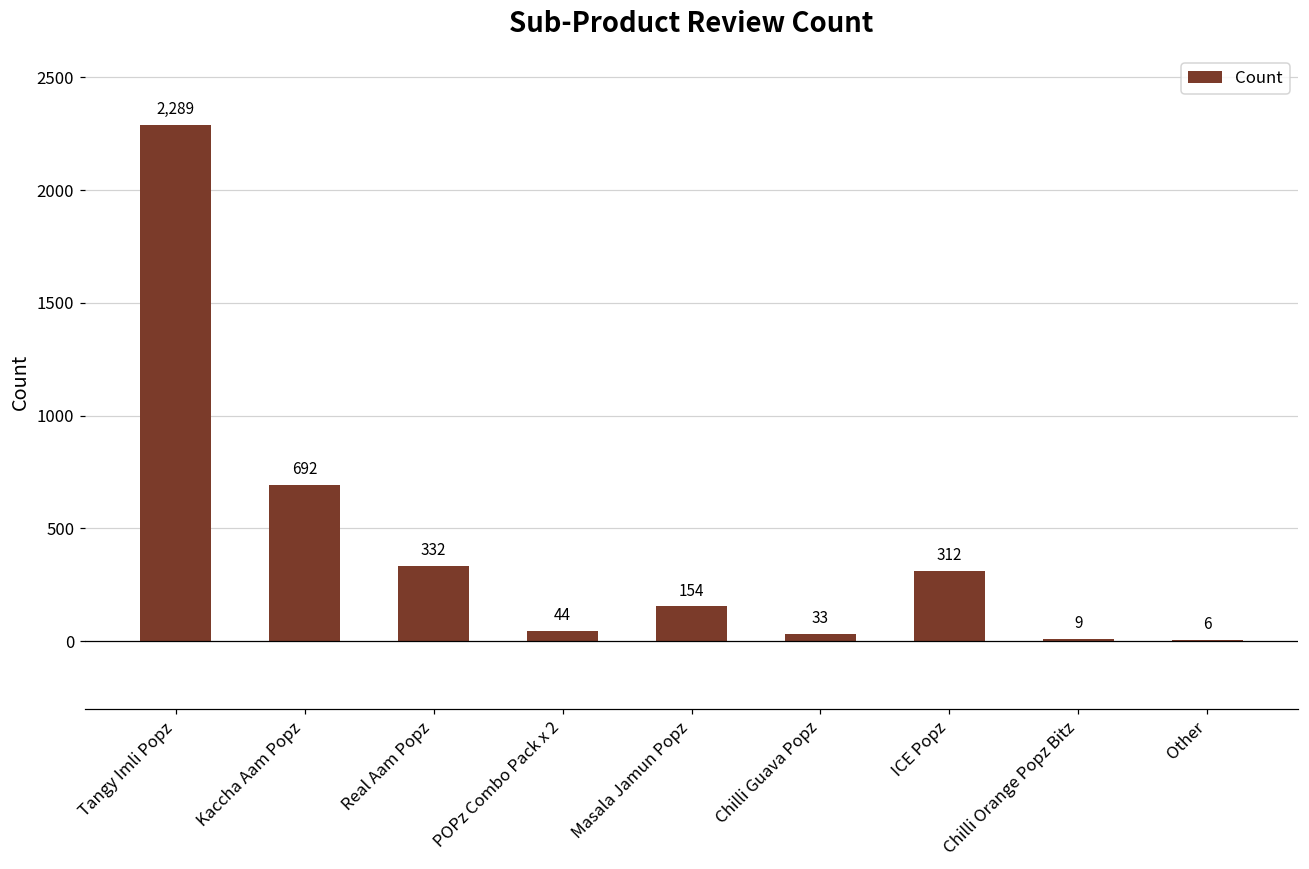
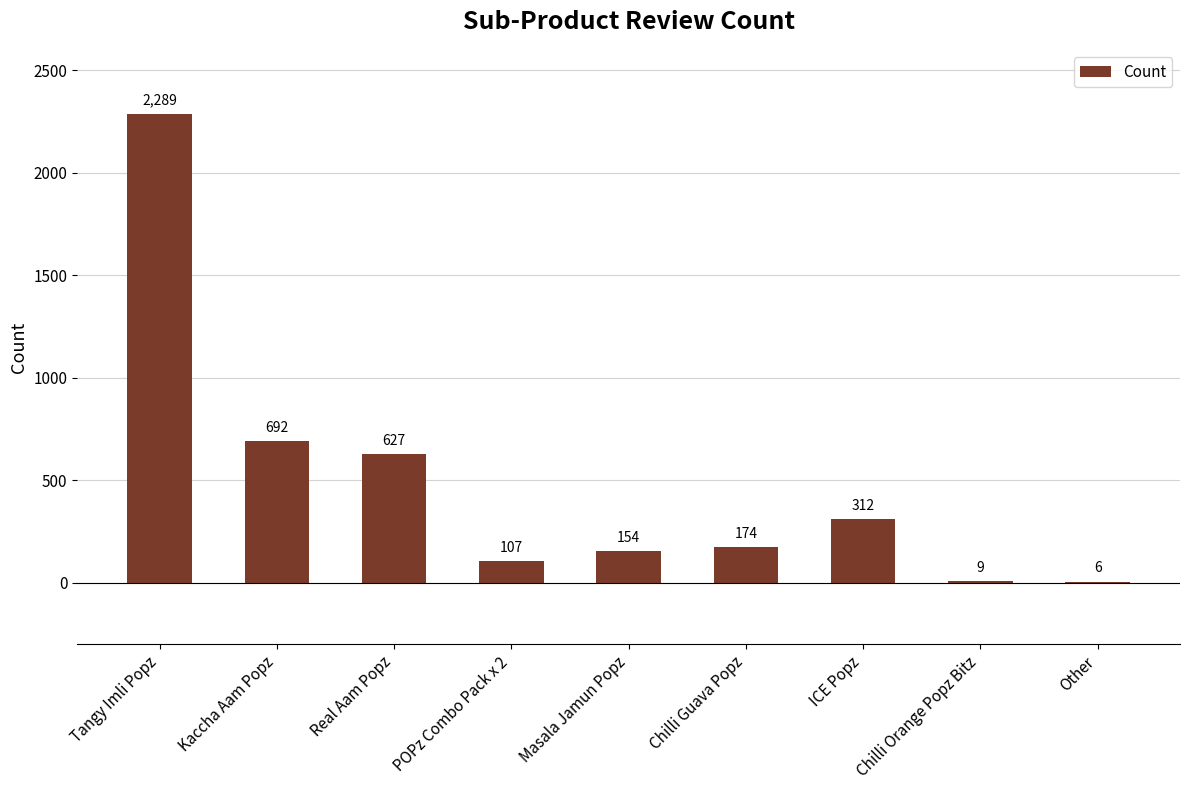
Real Aam Popz: 332 -> 627
POPz Combo Pack x 2: 44 -> 107
Chilli Guava Popz: 33 -> 174
